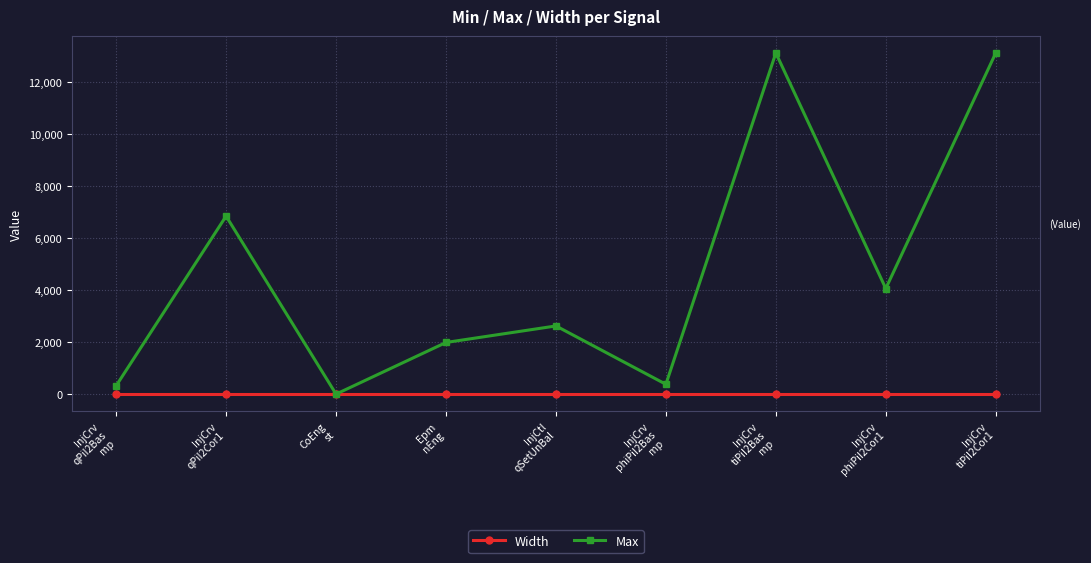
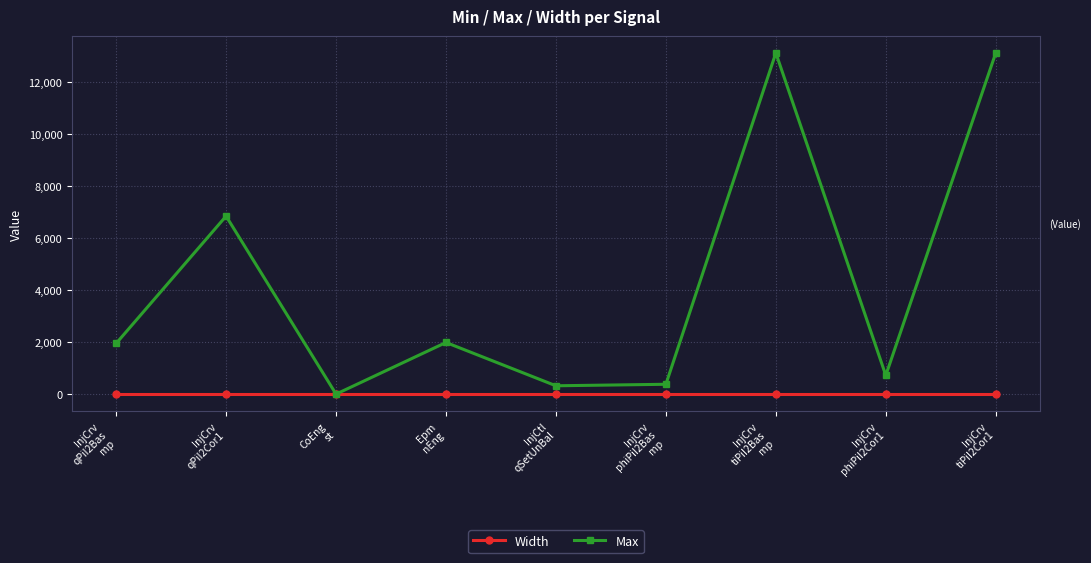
Max, InjCrv qPiI2Bas mp: 300 -> 1,900
Max, InjCtl qSetUnBal: 2,600 -> 300
Max, InjCrv phiPiI2Cor1: 4,100 -> 700
